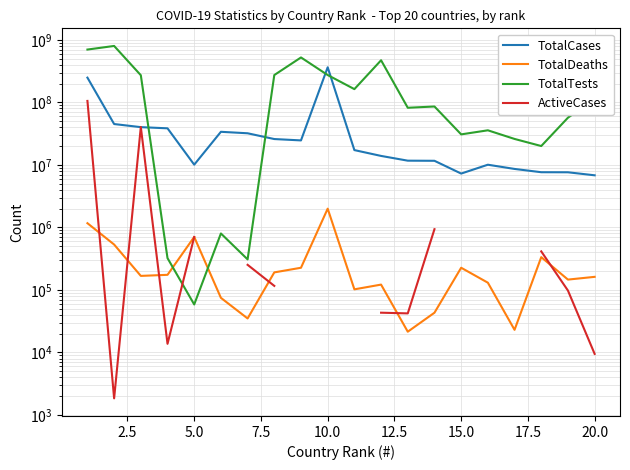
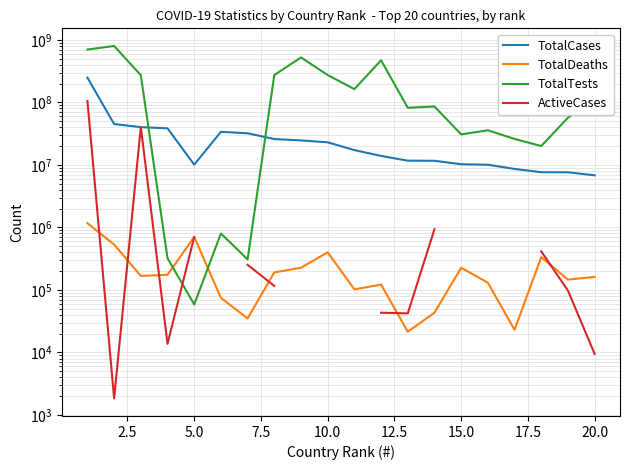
TotalCases, 10.0: 400000000 -> 23000000
TotalDeaths, 10.0: 2000000 -> 400000
TotalCases, 15.0: 7000000 -> 10000000
